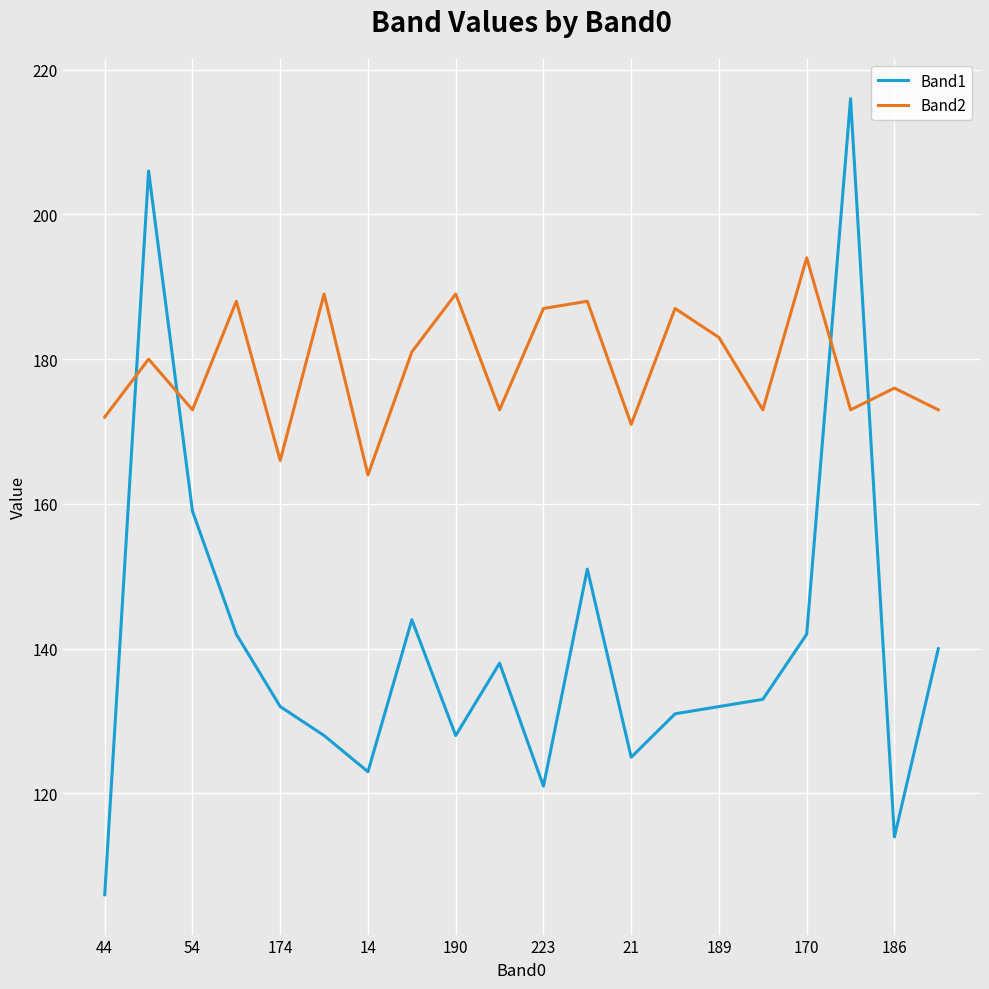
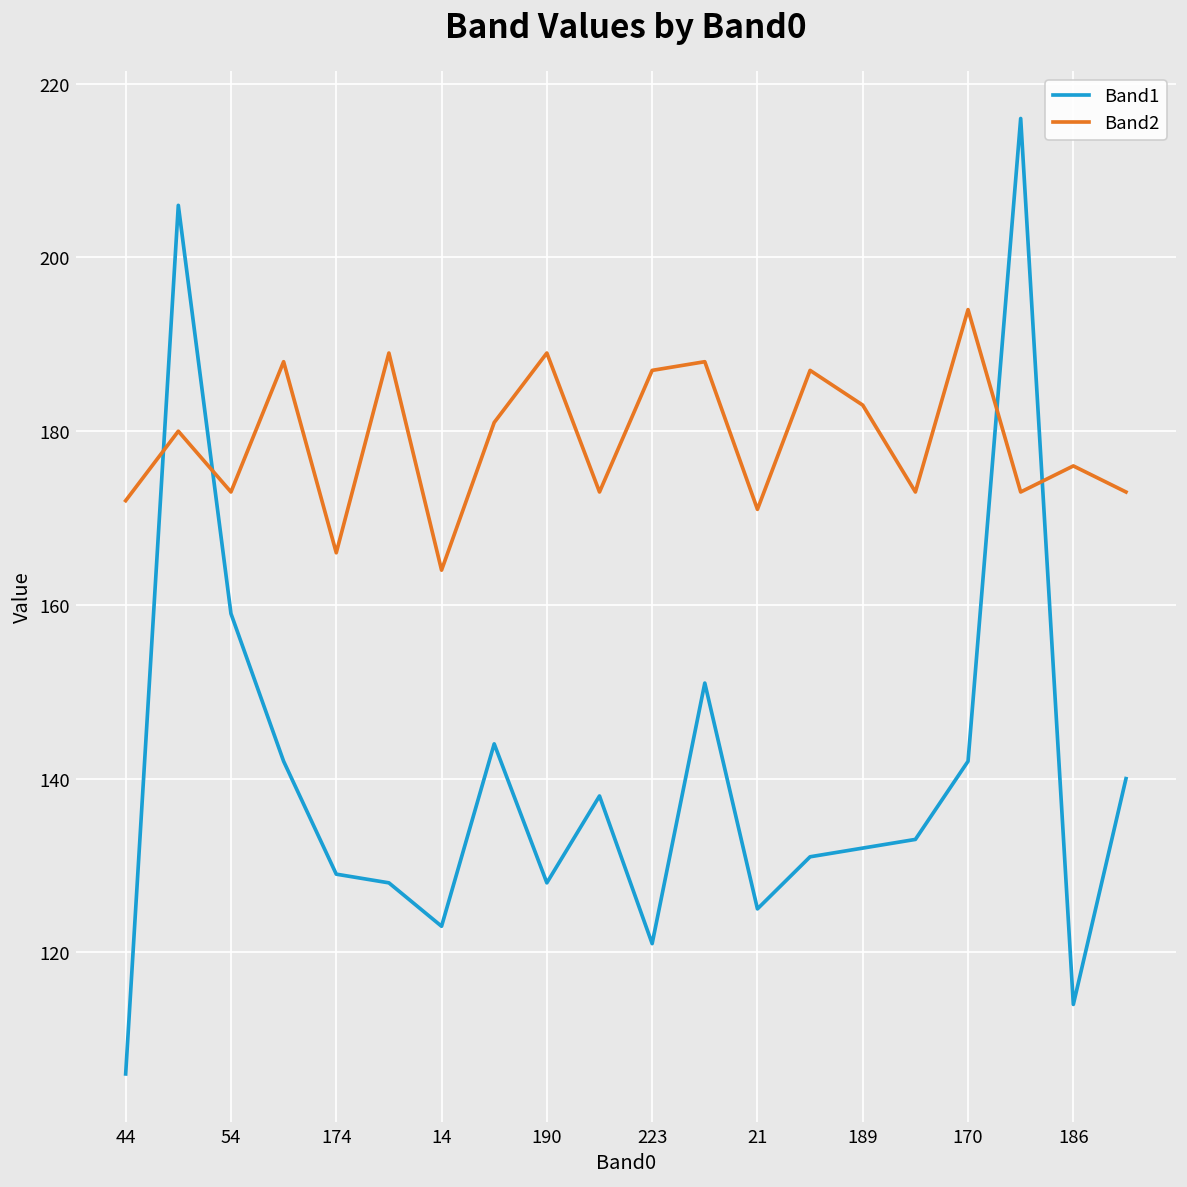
Band1, 174: 132 -> 129
